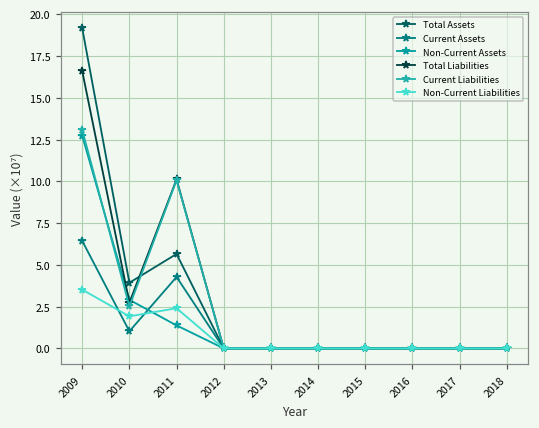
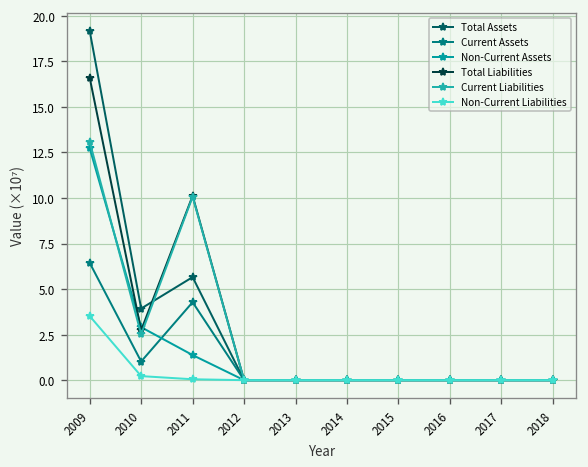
Non-Current Liabilities, 2010: 1.9 -> 0.2
Non-Current Liabilities, 2011: 2.4 -> 0.0
